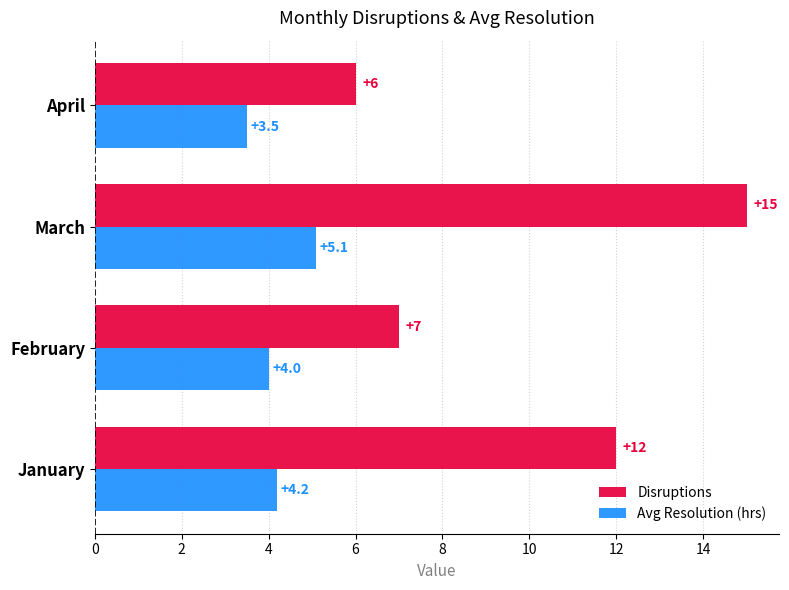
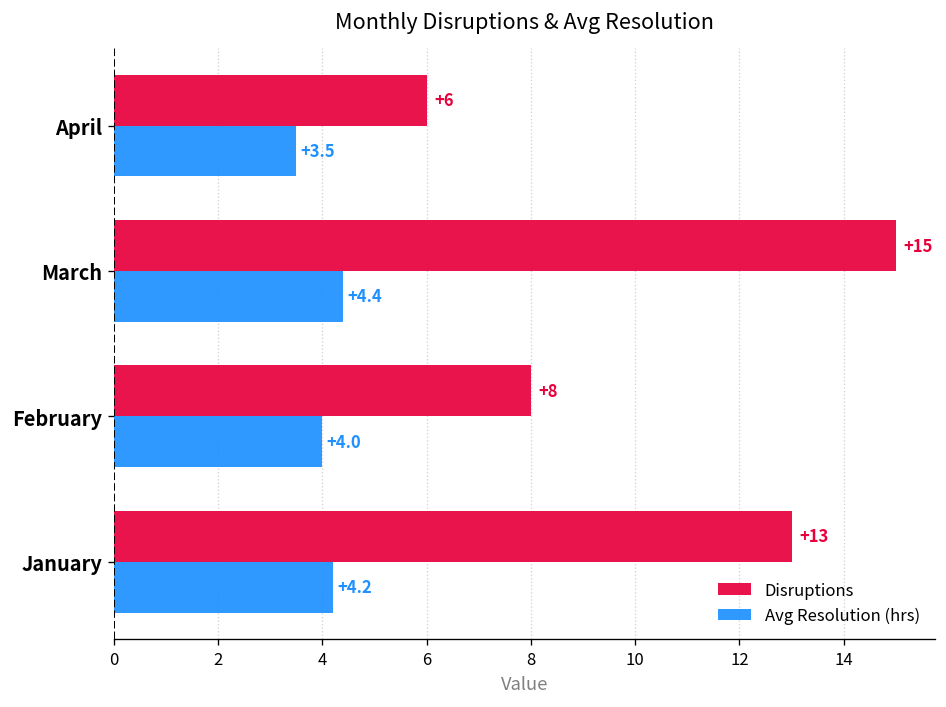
Avg Resolution (hrs), March: +5.1 -> +4.4
Disruptions, February: +7 -> +8
Disruptions, January: +12 -> +13
